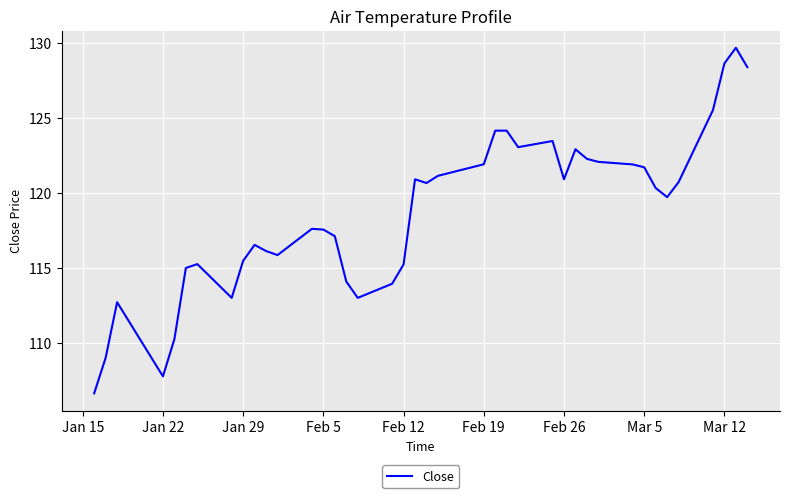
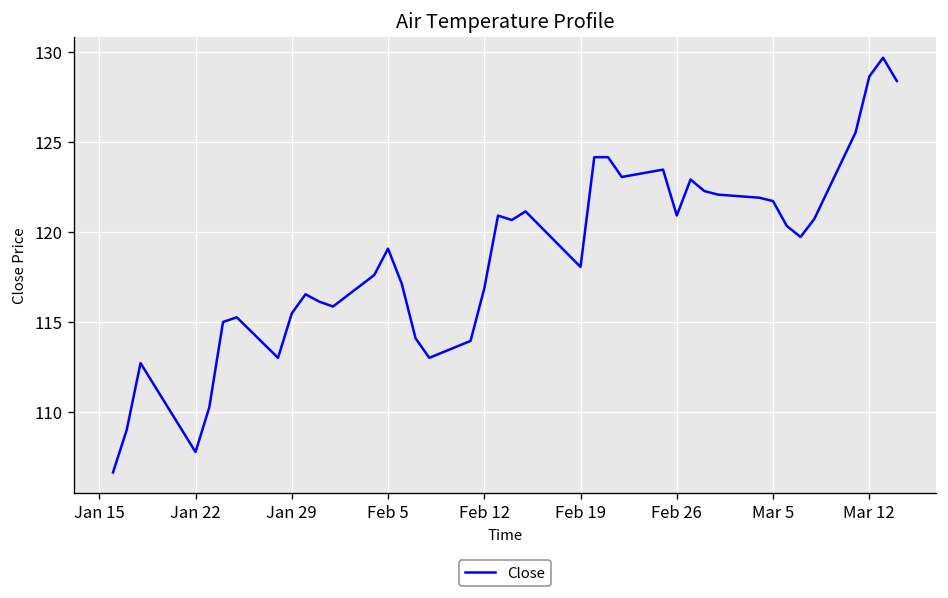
Feb 5: 117.6 -> 119.1
Feb 12: 115.2 -> 116.9
Feb 19: 121.9 -> 118.0
